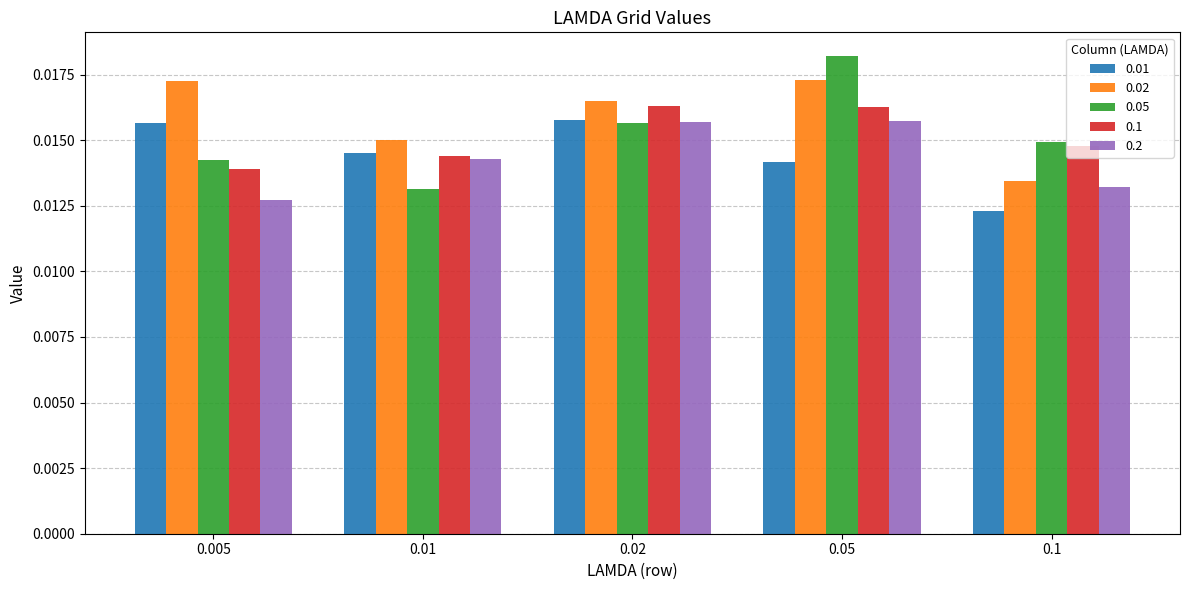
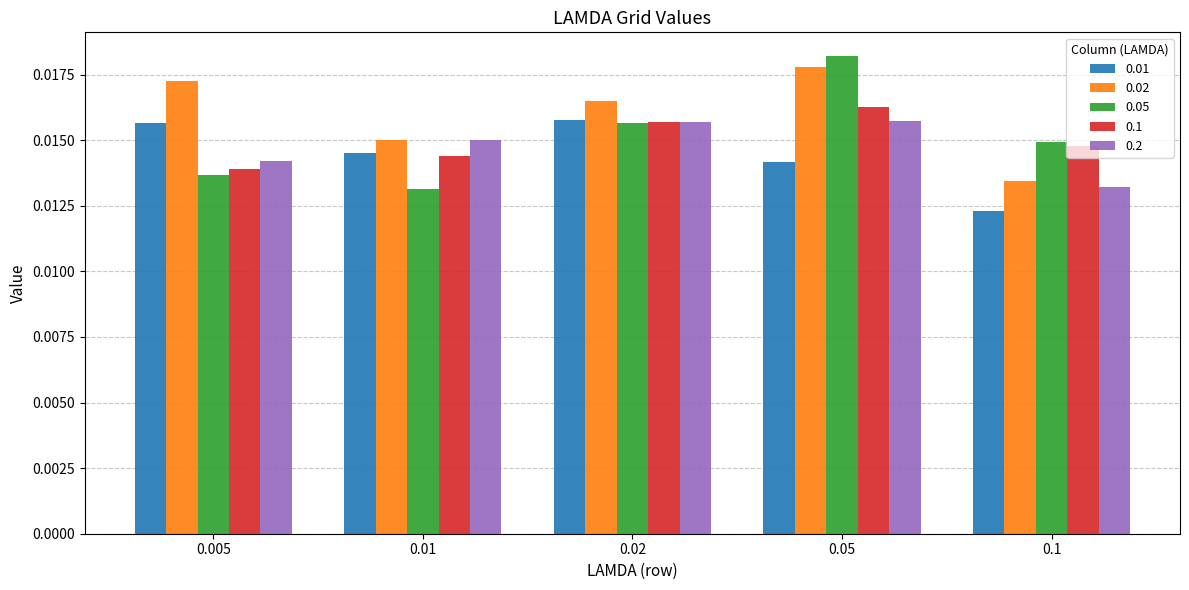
0.05, 0.005: 0.0142 -> 0.0137
0.2, 0.005: 0.0127 -> 0.0142
0.2, 0.01: 0.0143 -> 0.0150
0.1, 0.02: 0.0163 -> 0.0157
0.02, 0.05: 0.0173 -> 0.0178
